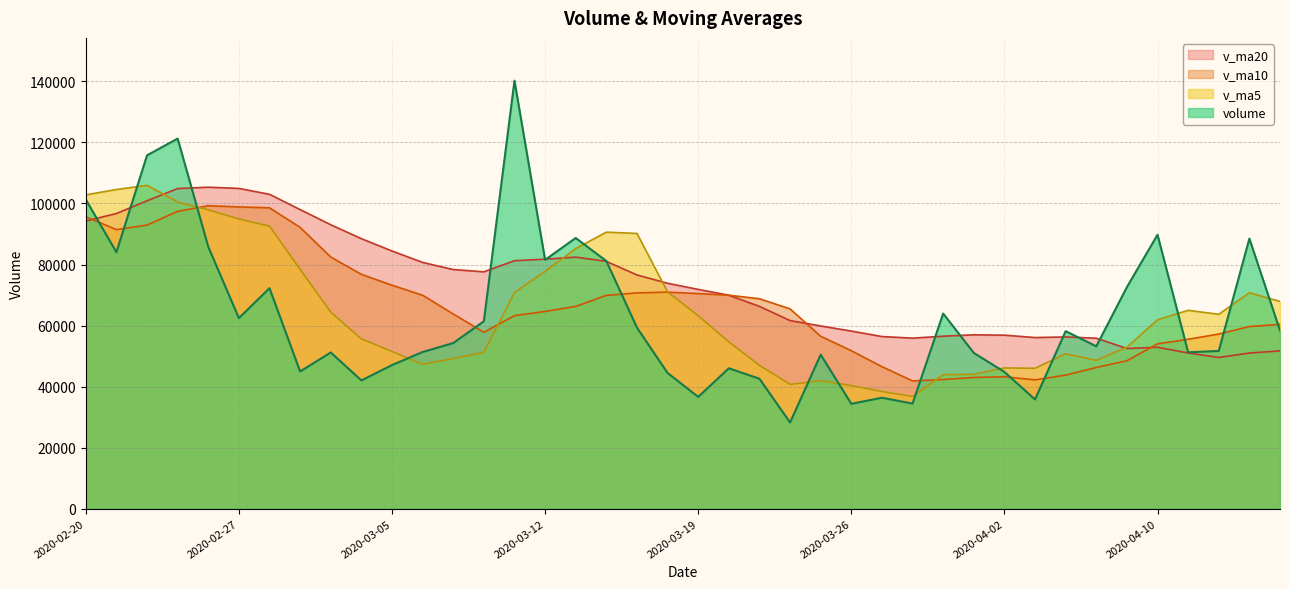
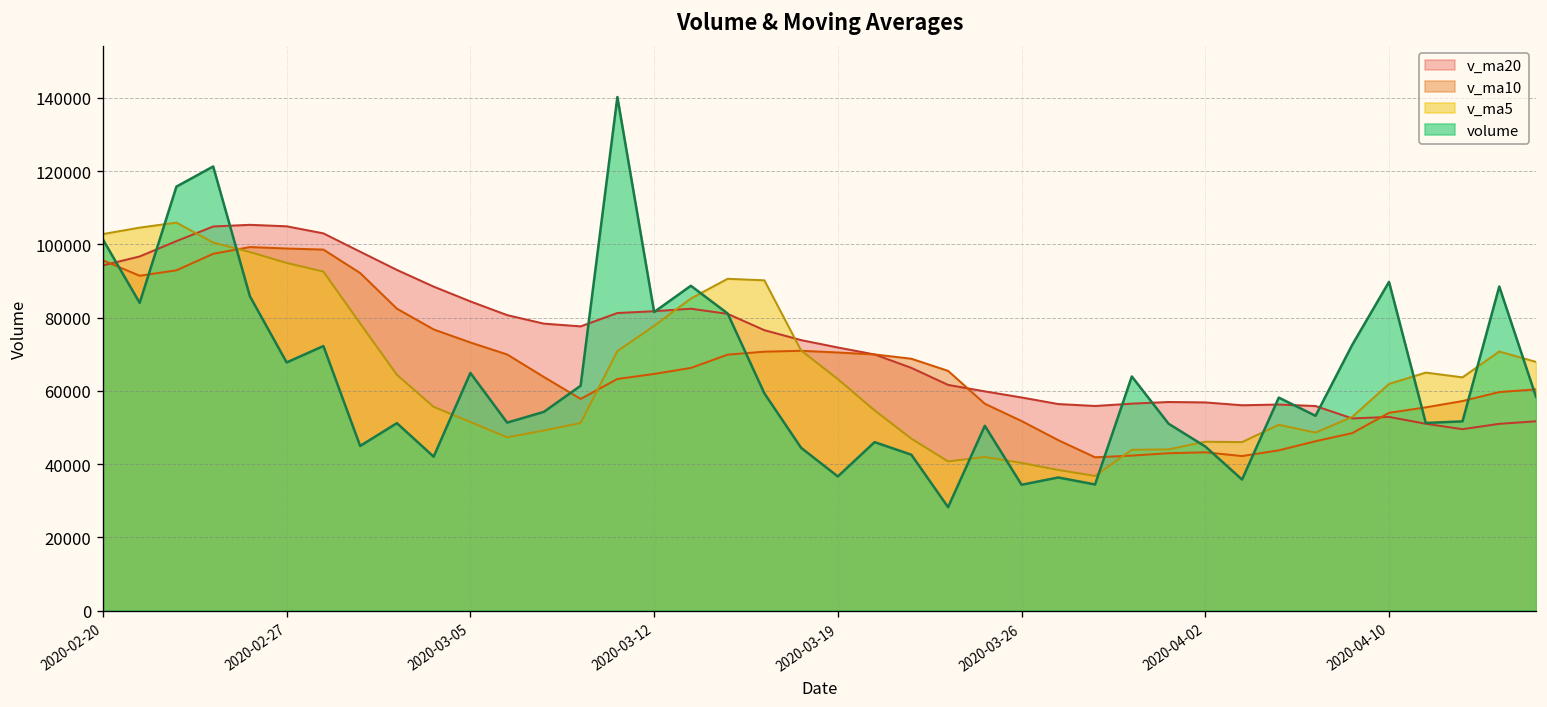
volume, 2020-02-27: 62000 -> 68000
volume, 2020-03-05: 47000 -> 65000
